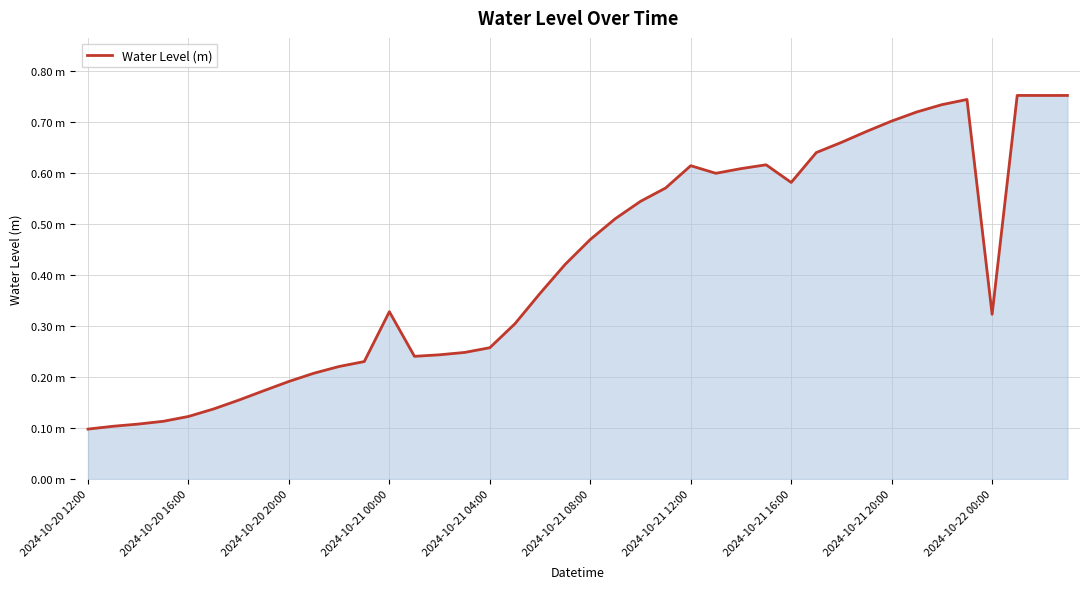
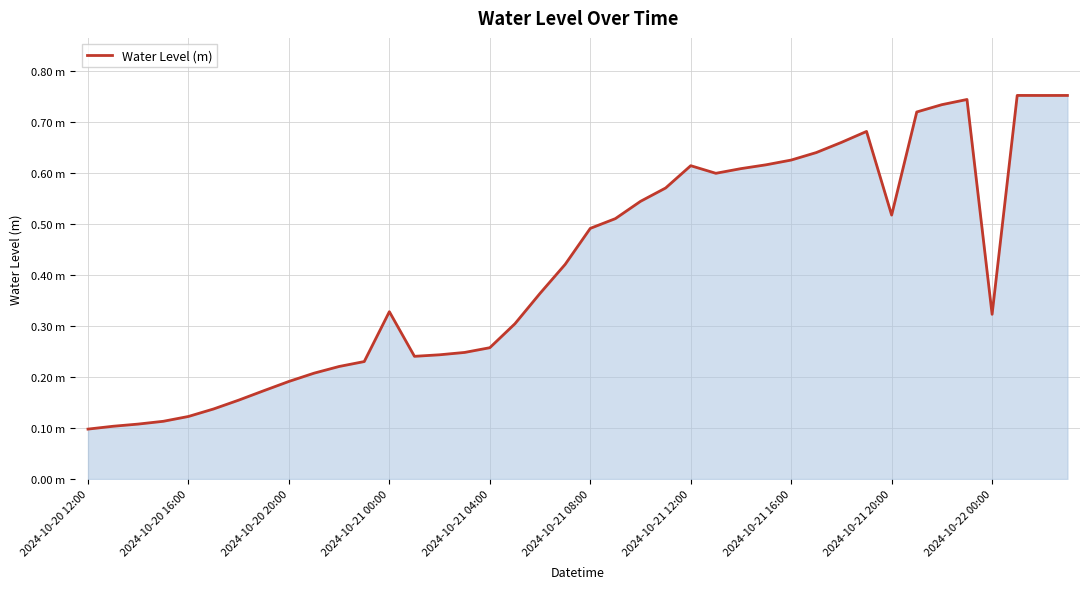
2024-10-21 08:00: 0.47 m -> 0.49 m
2024-10-21 16:00: 0.58 m -> 0.63 m
2024-10-21 20:00: 0.70 m -> 0.52 m
